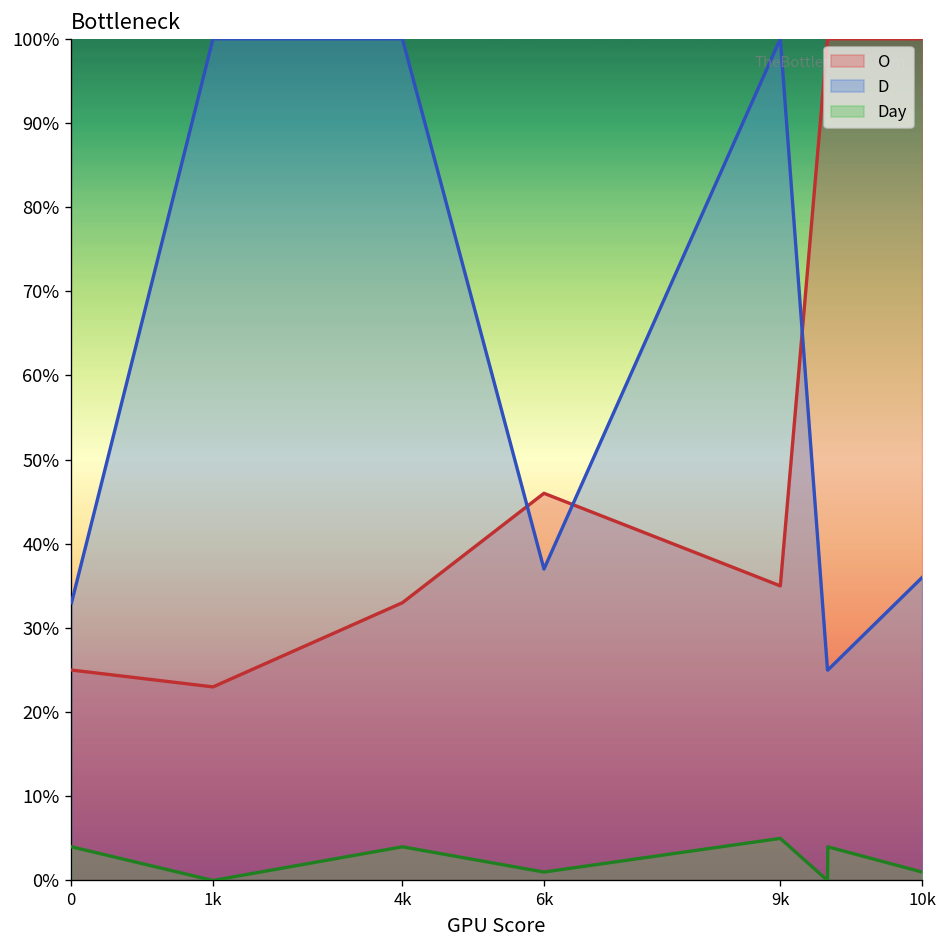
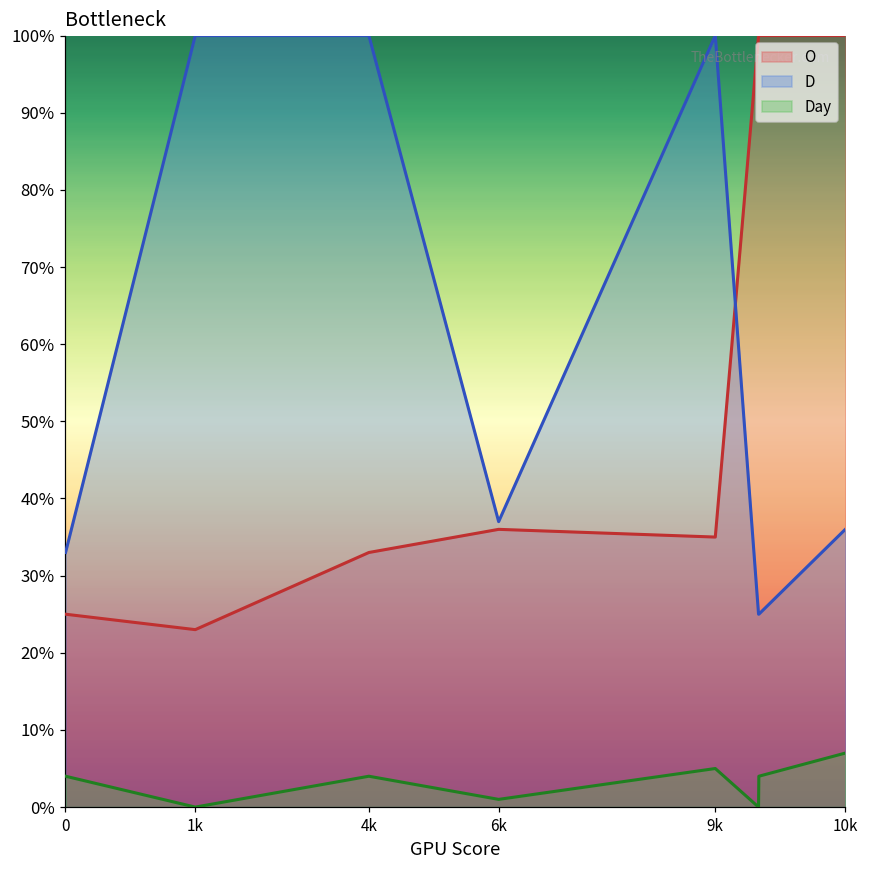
O, 6k: 46% -> 36%
Day, 10k: 1% -> 7%
